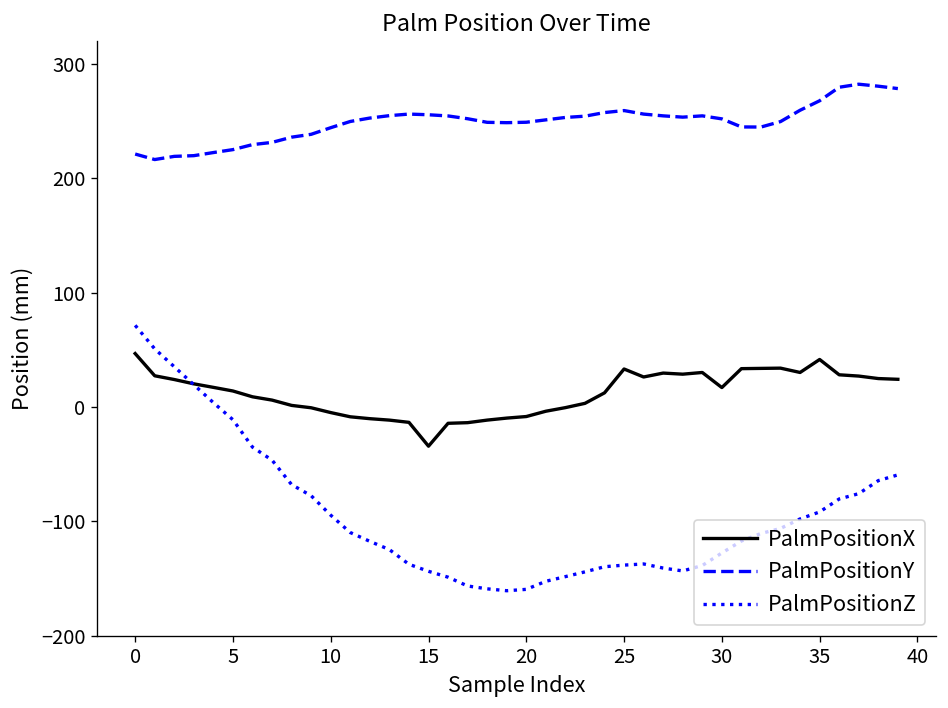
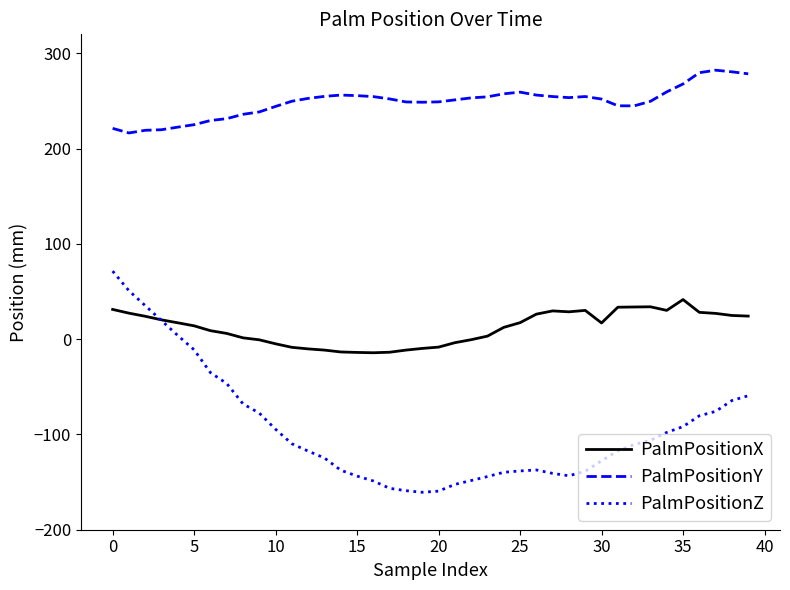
PalmPositionX, 0: 50 -> 30
PalmPositionX, 15: -30 -> -10
PalmPositionX, 25: 30 -> 20
